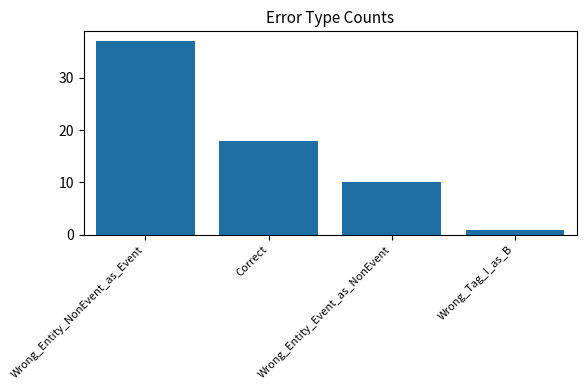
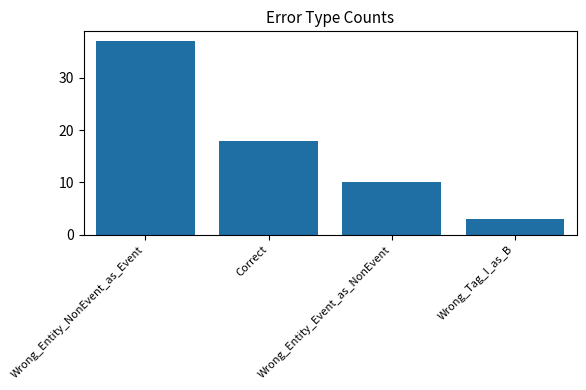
Wrong_Tag_I_as_B: 1 -> 3
